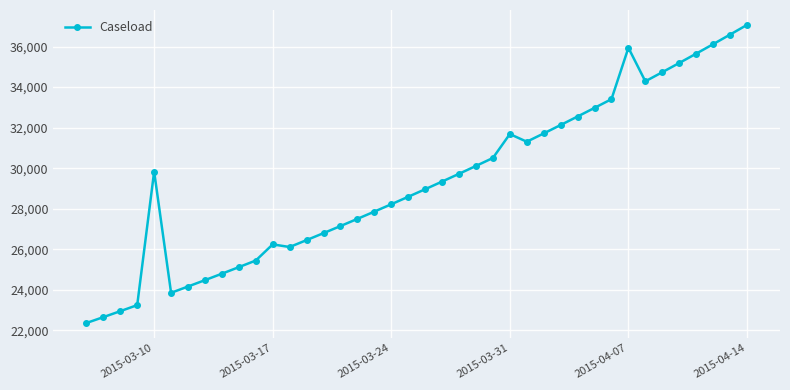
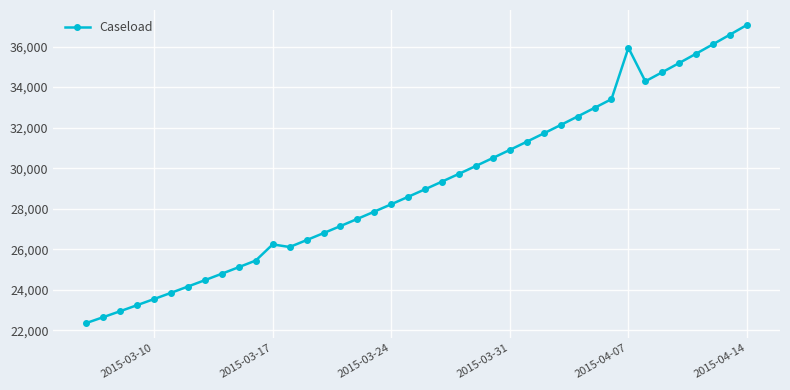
2015-03-10: 29,800 -> 23,500
2015-03-31: 31,700 -> 30,900
